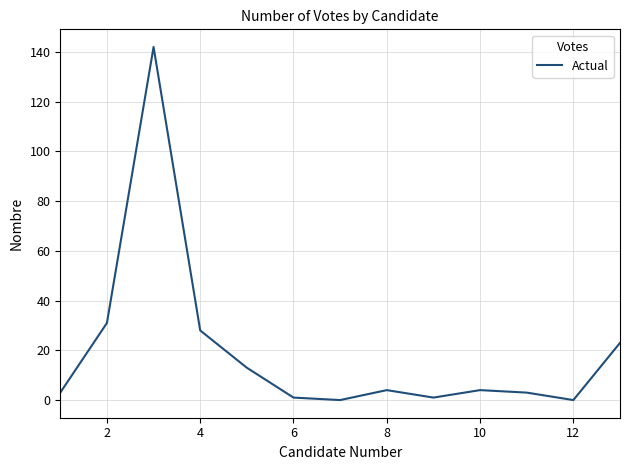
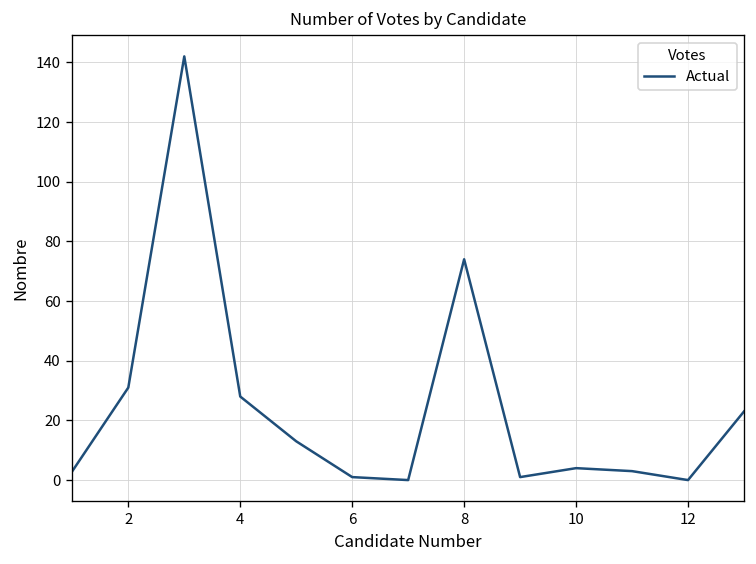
8: 4 -> 74
